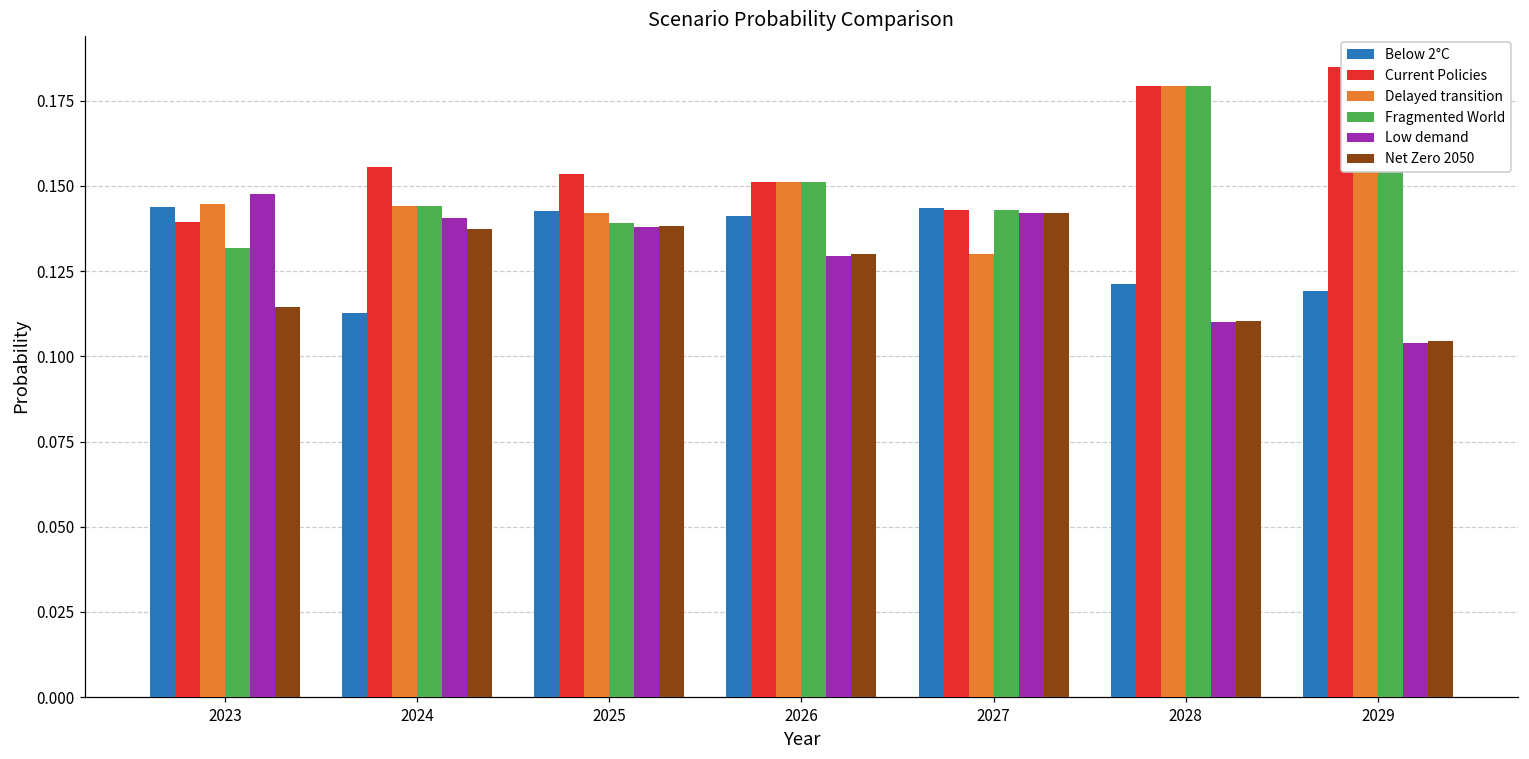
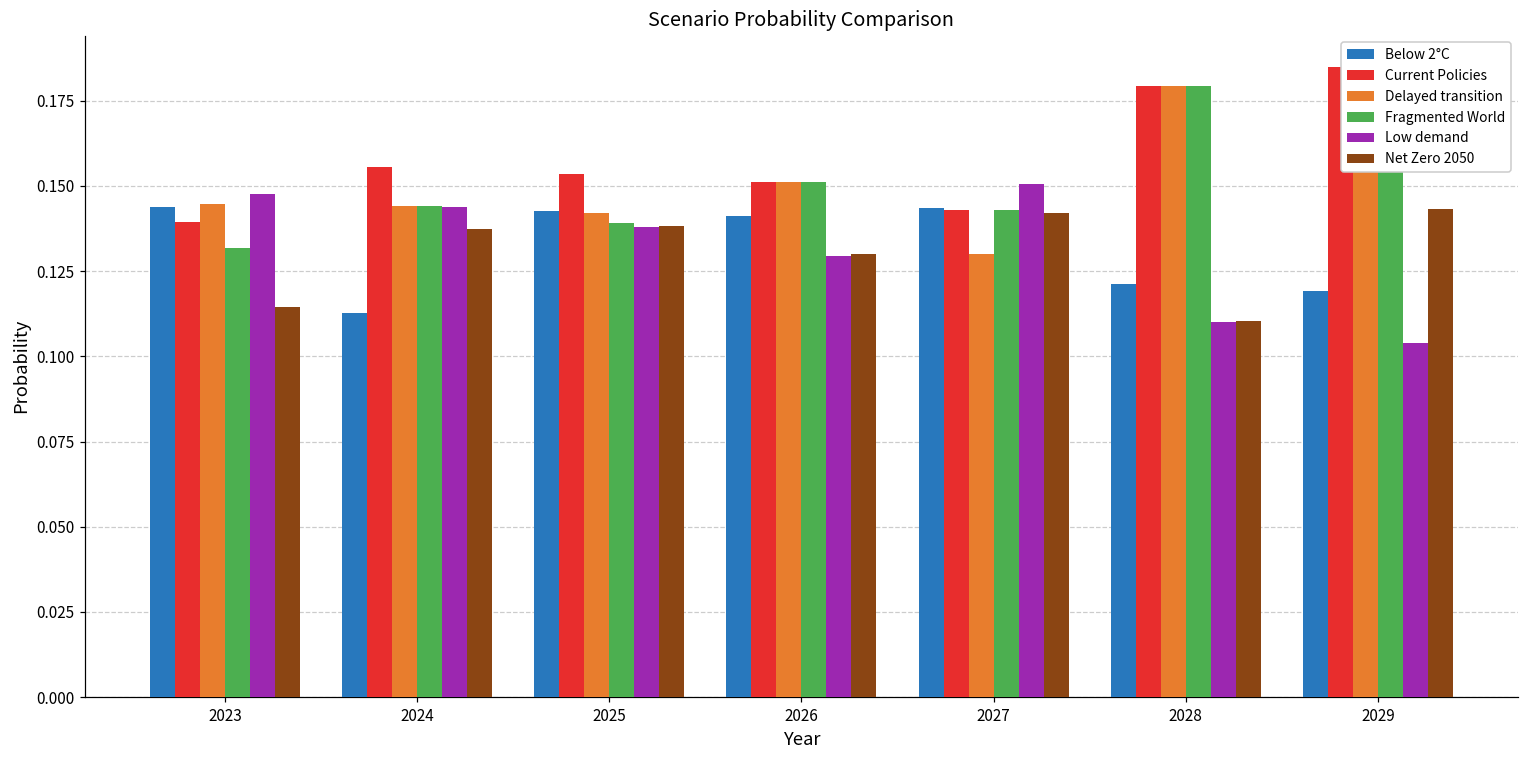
Low demand, 2024: 0.141 -> 0.144
Low demand, 2027: 0.142 -> 0.151
Net Zero 2050, 2029: 0.104 -> 0.143
